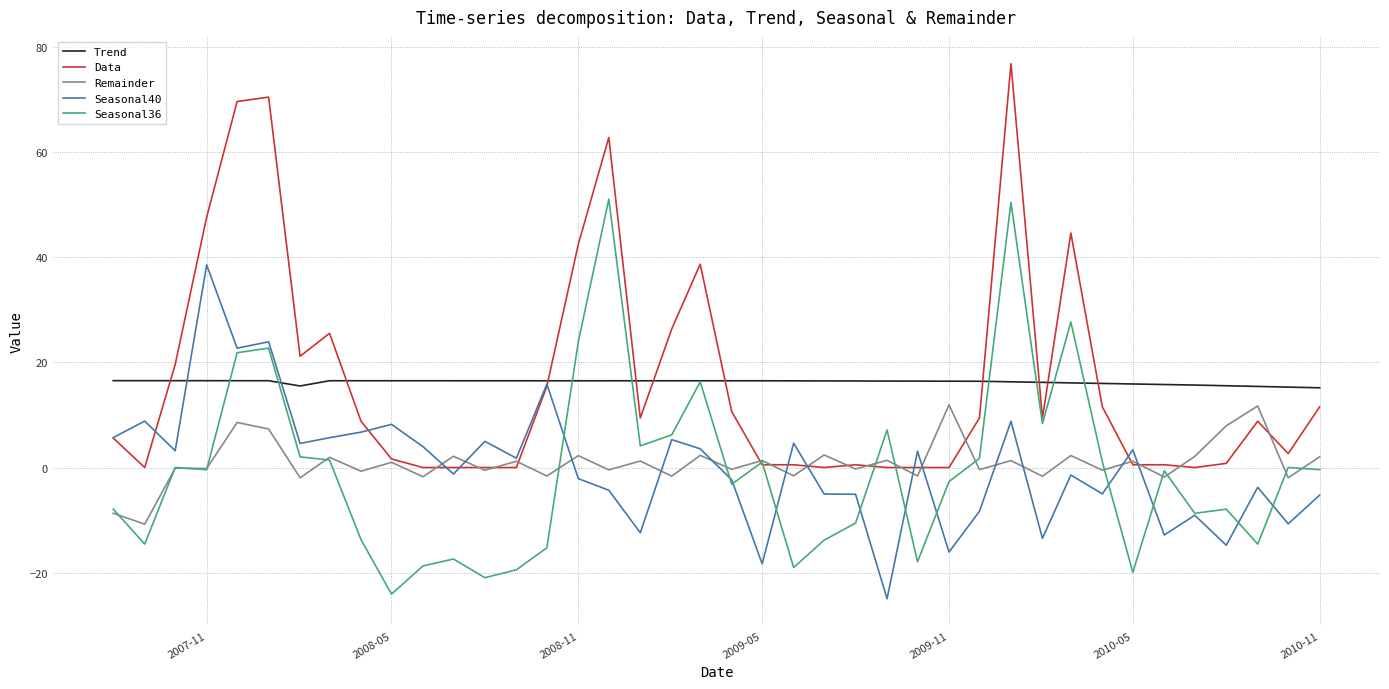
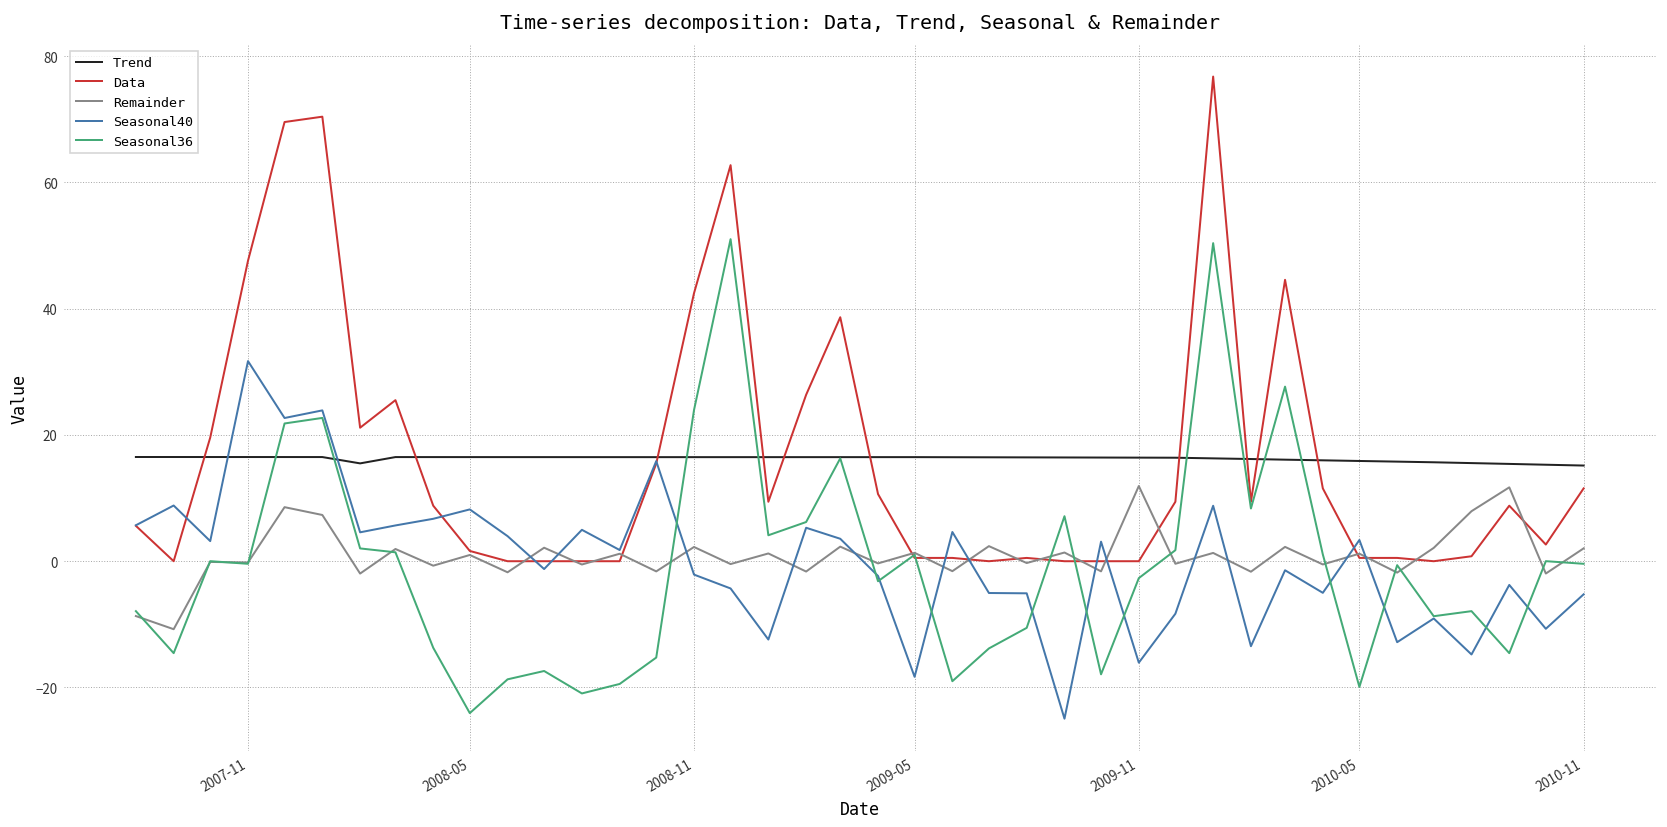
Seasonal40, 2007-11: 39 -> 32
